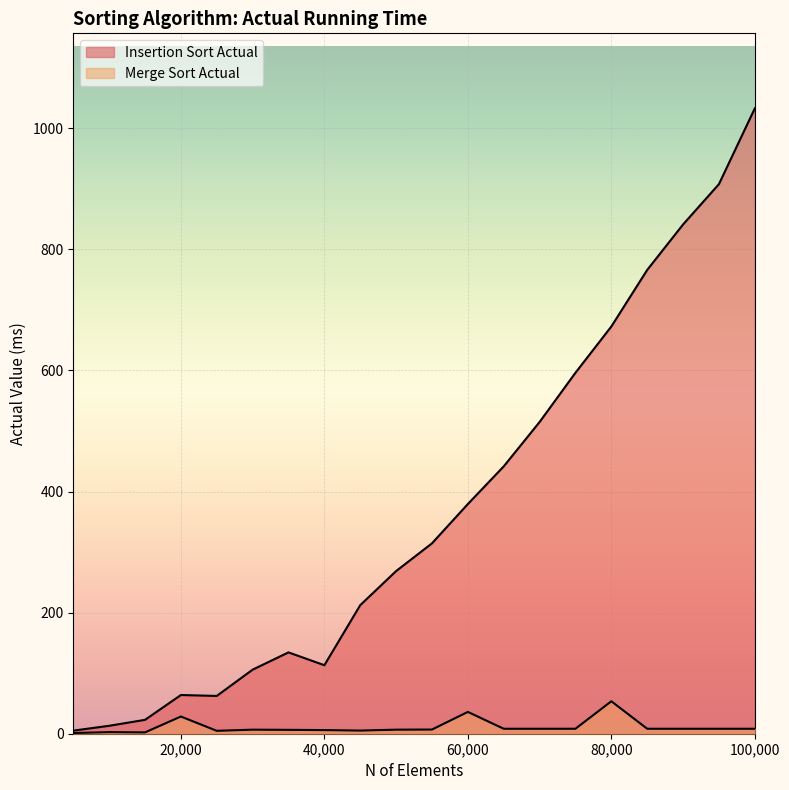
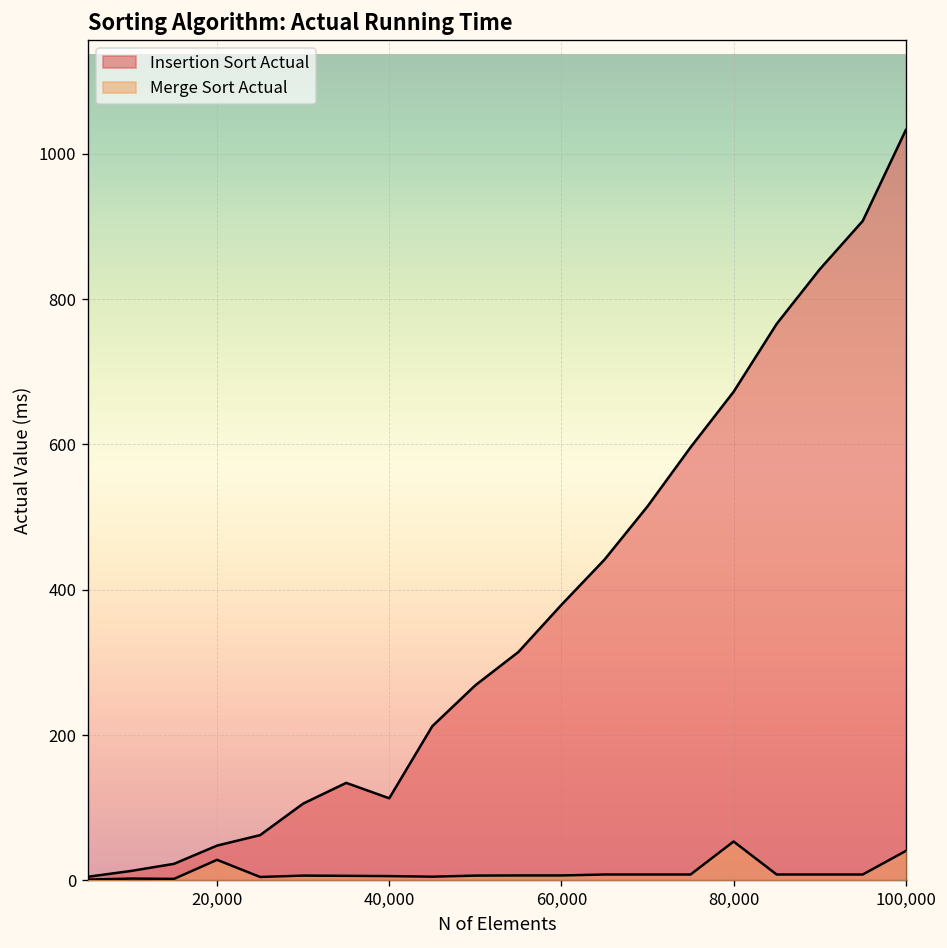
Insertion Sort Actual, 20,000: 60 -> 50
Merge Sort Actual, 60,000: 40 -> 10
Merge Sort Actual, 100,000: 10 -> 40
